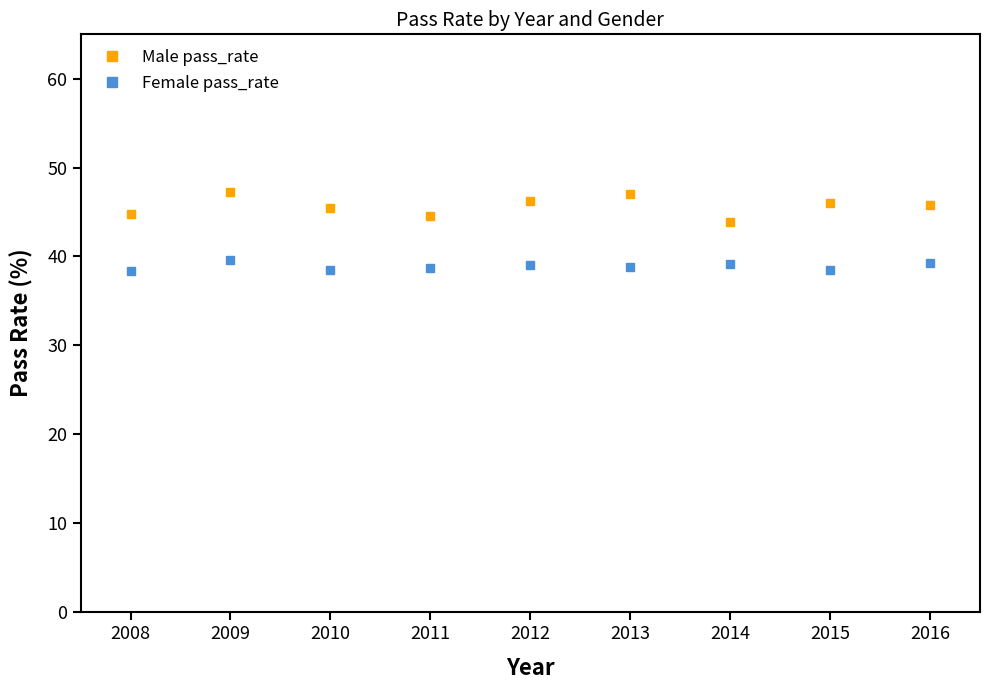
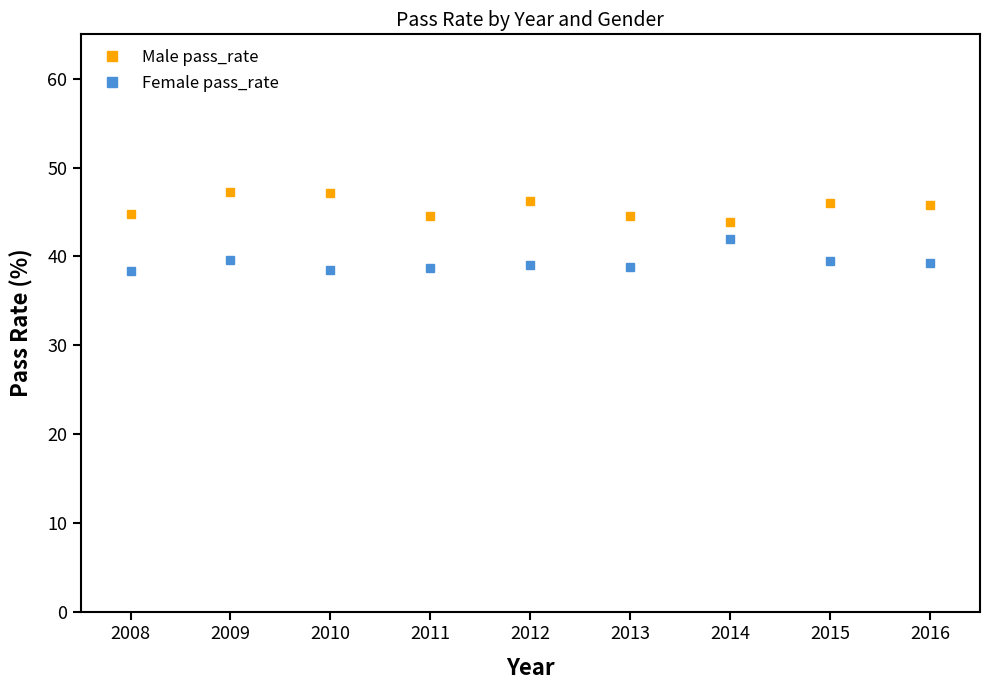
Male pass_rate, 2010: 45 -> 47
Male pass_rate, 2013: 47 -> 45
Female pass_rate, 2014: 39 -> 42
Female pass_rate, 2015: 39 -> 40
